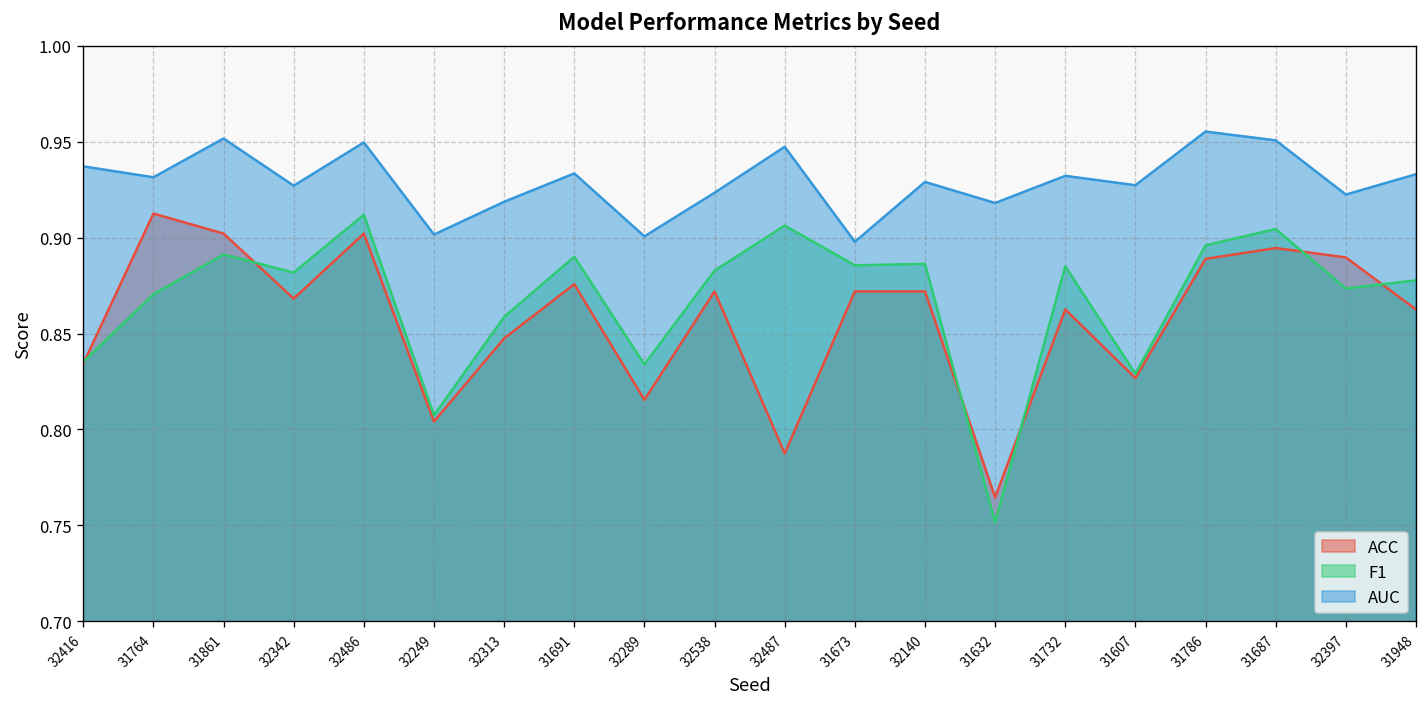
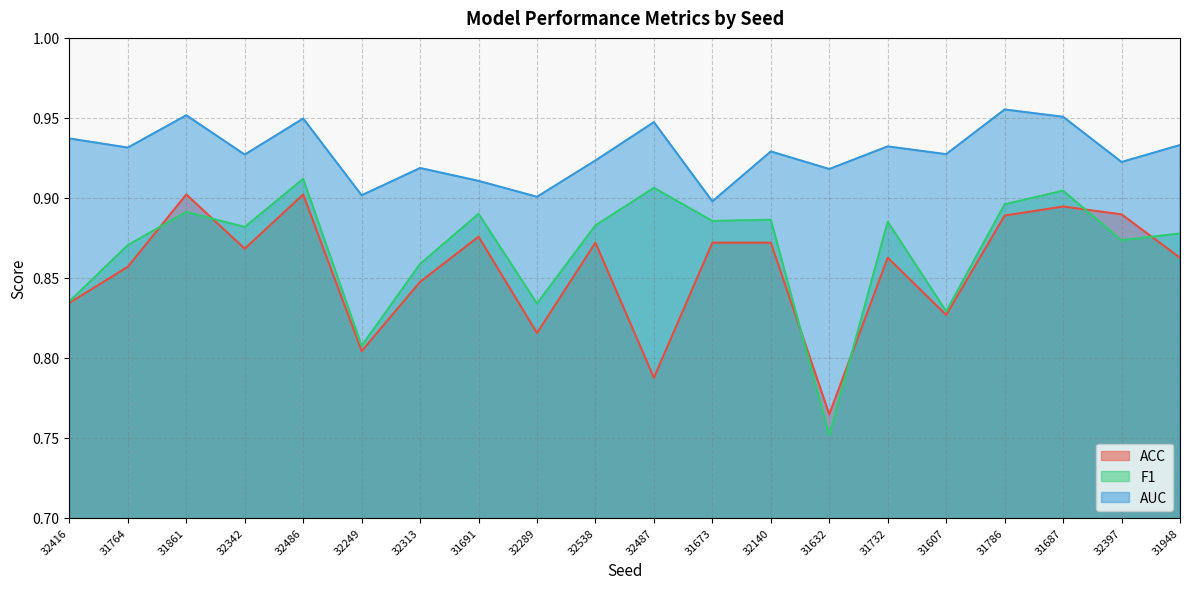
ACC, 31764: 0.912 -> 0.857
AUC, 31691: 0.933 -> 0.911
